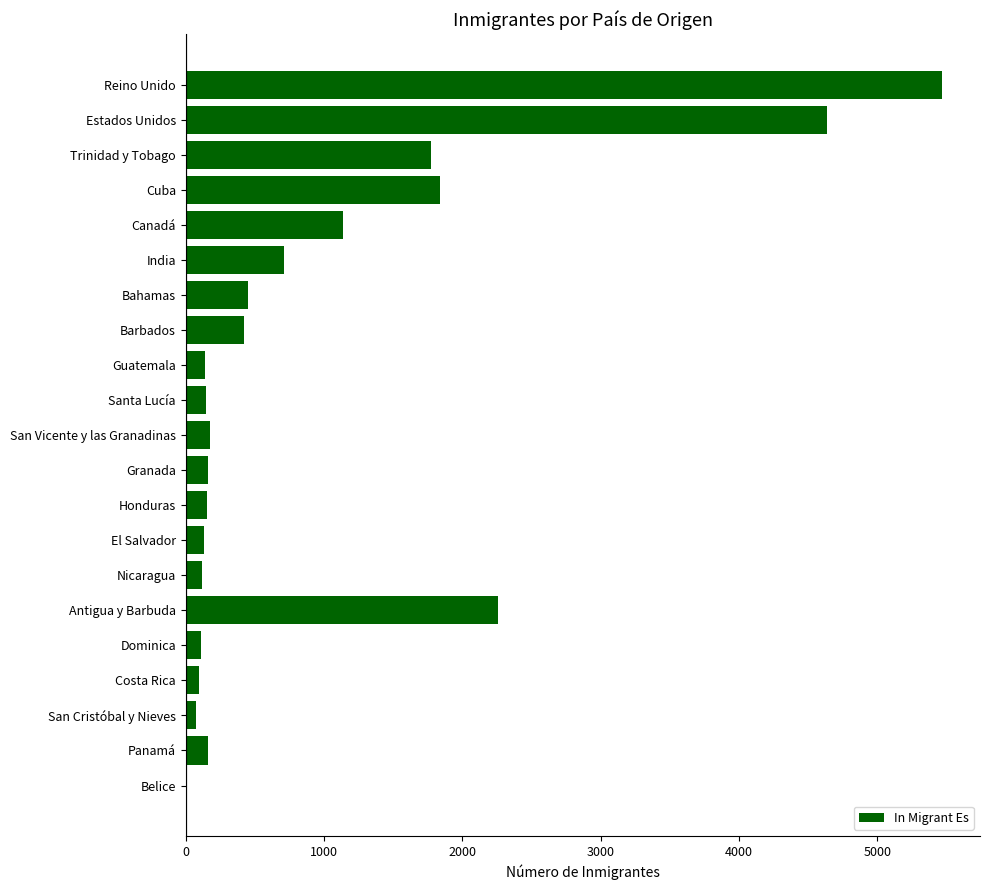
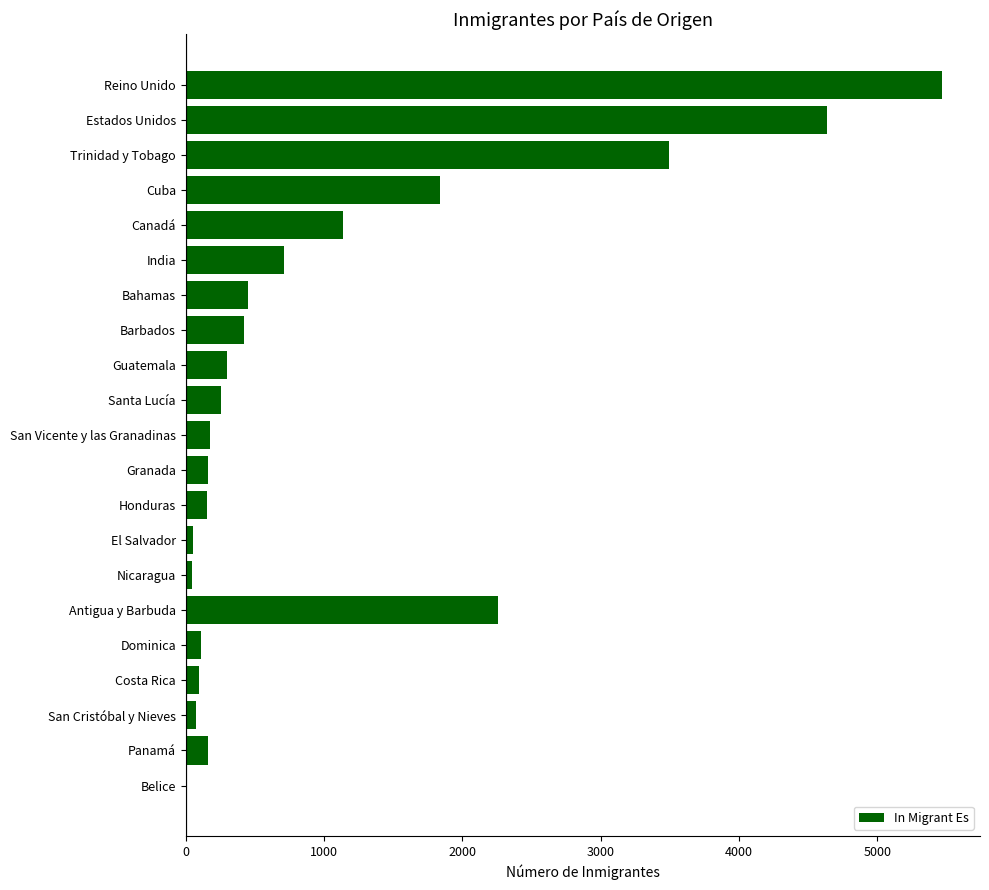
Trinidad y Tobago: 1780 -> 3500
Guatemala: 140 -> 300
Santa Lucía: 150 -> 260
El Salvador: 130 -> 50
Nicaragua: 120 -> 40
